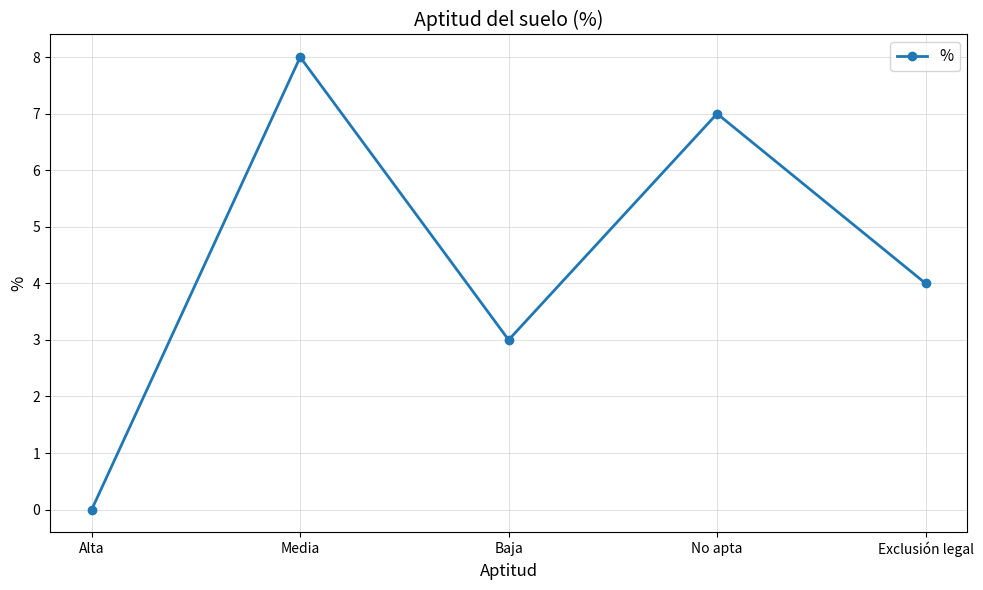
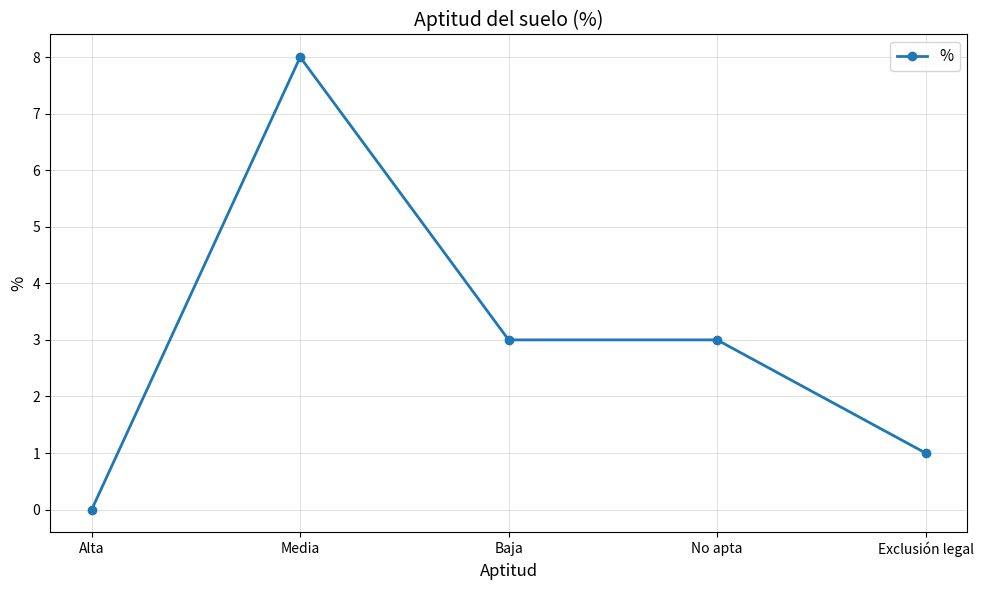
No apta: 7 -> 3
Exclusión legal: 4 -> 1
